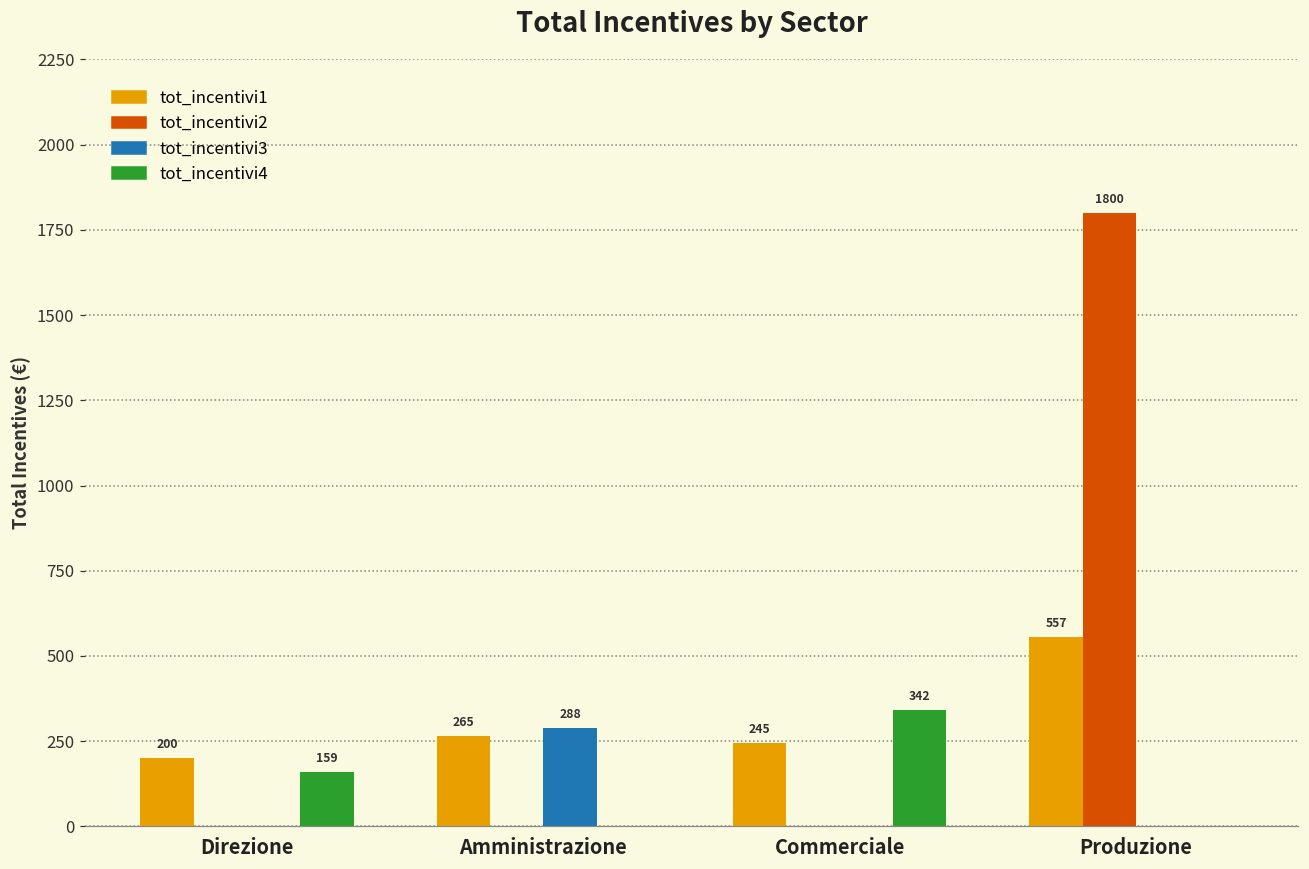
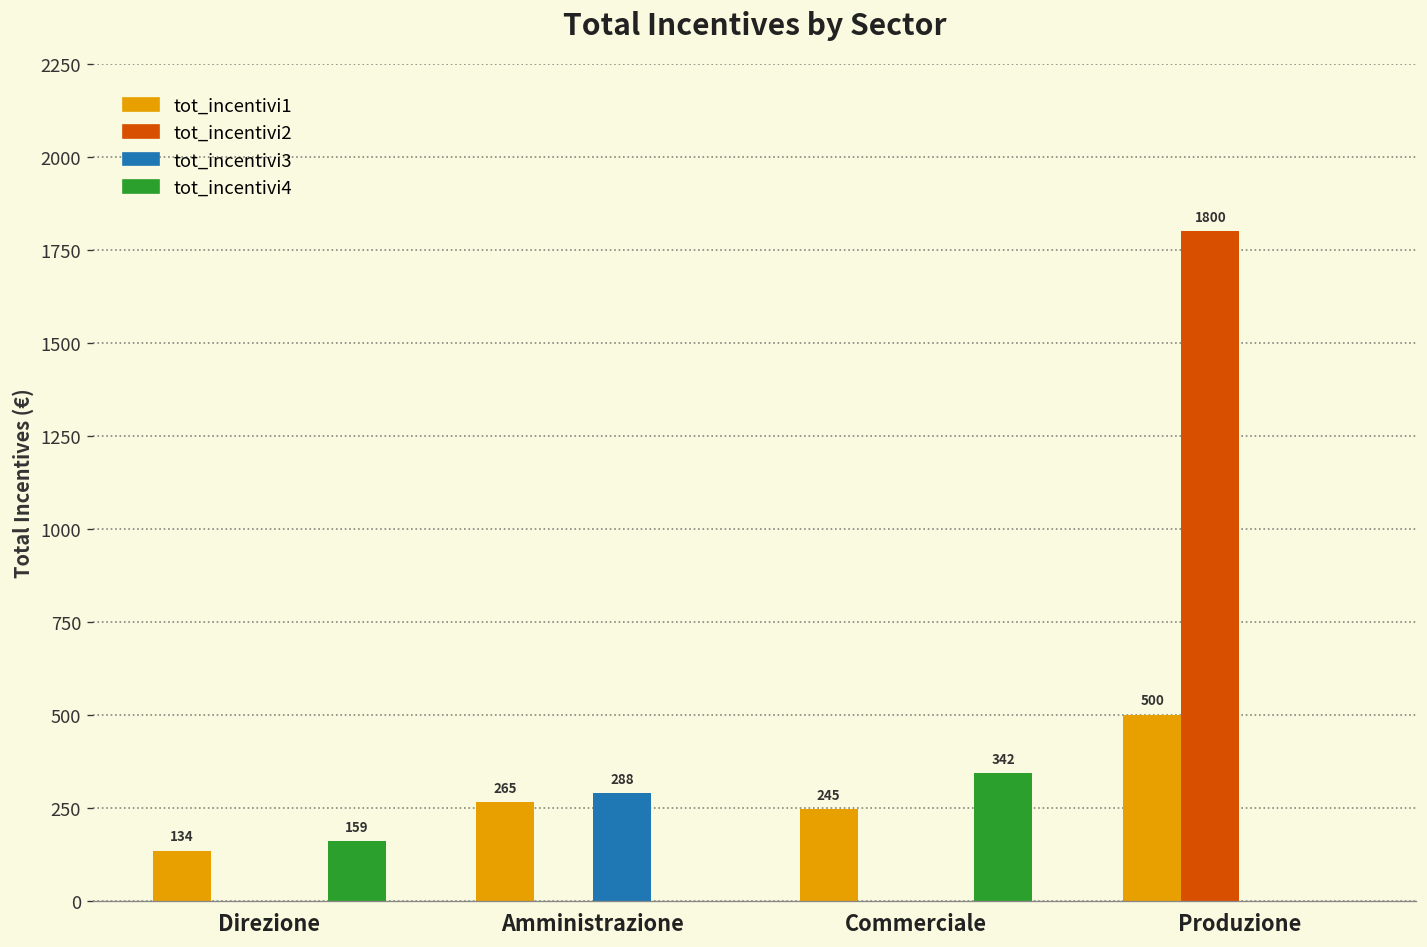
tot_incentivi1, Direzione: 200 -> 134
tot_incentivi1, Produzione: 557 -> 500
